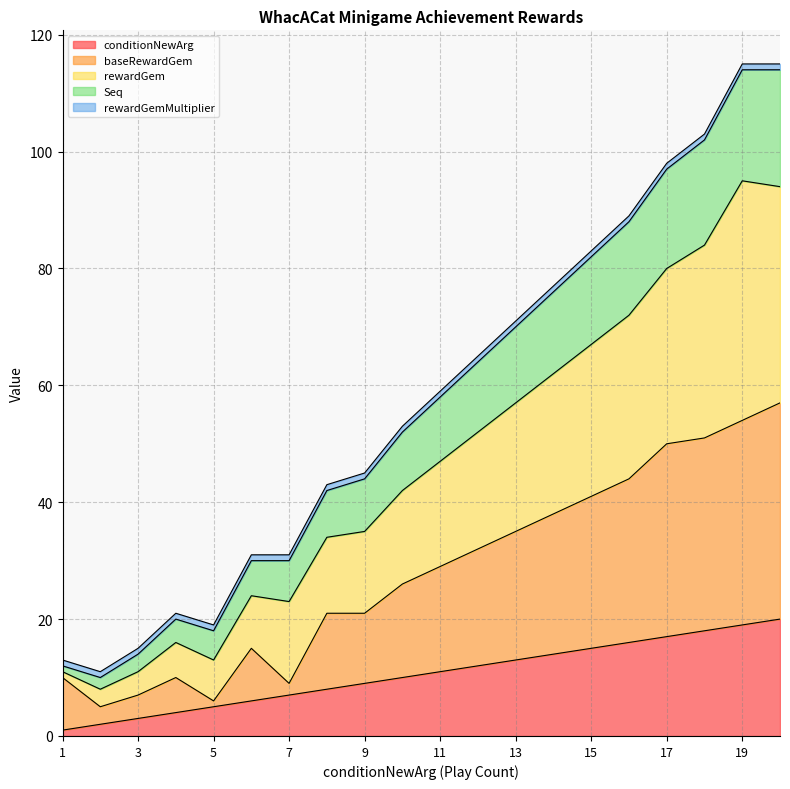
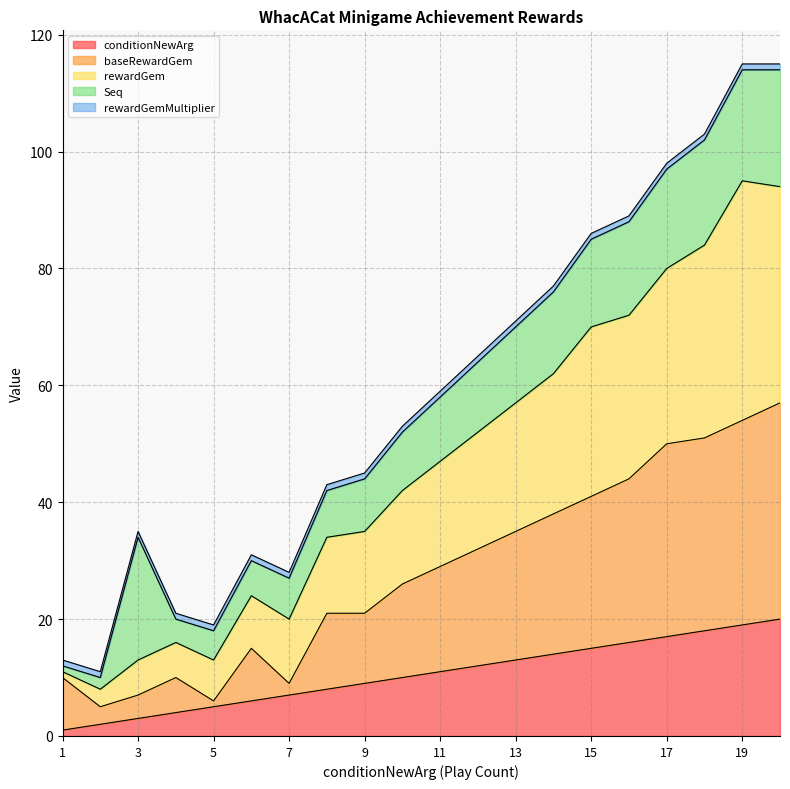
rewardGem, 3: 4 -> 6
Seq, 3: 3 -> 21
rewardGem, 7: 14 -> 11
rewardGem, 15: 26 -> 29
